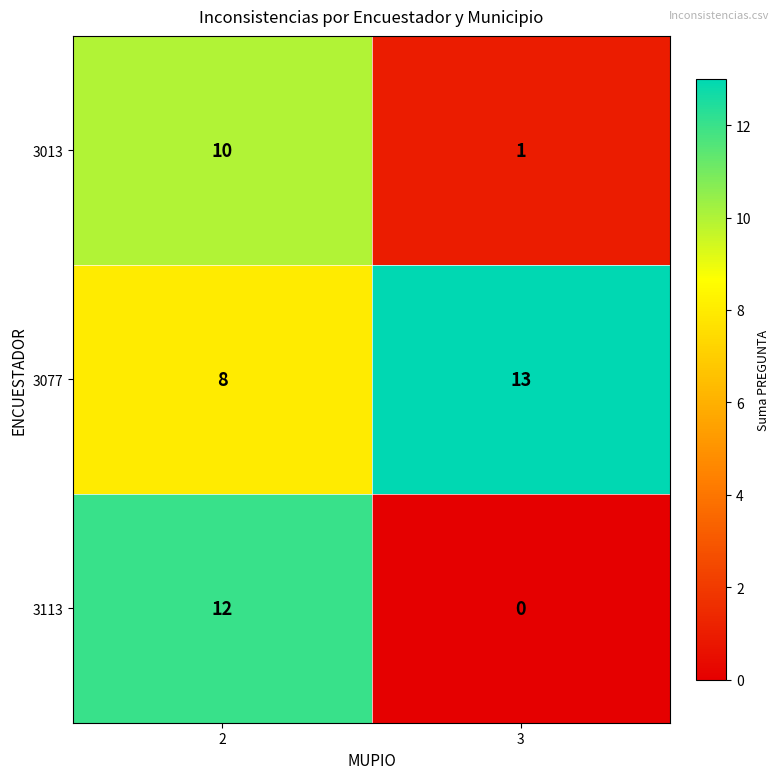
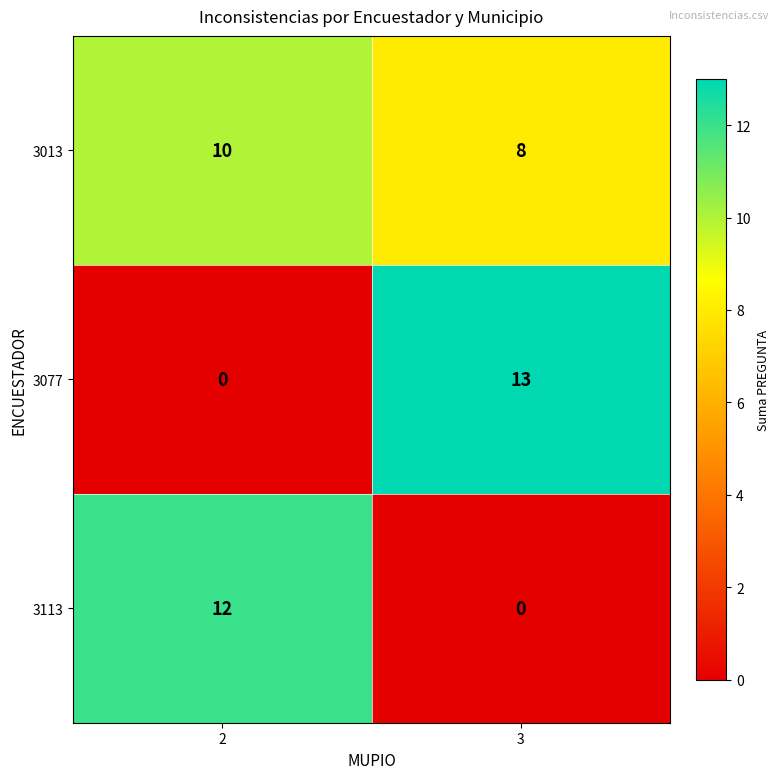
3013, 3: 1 -> 8
3077, 2: 8 -> 0
